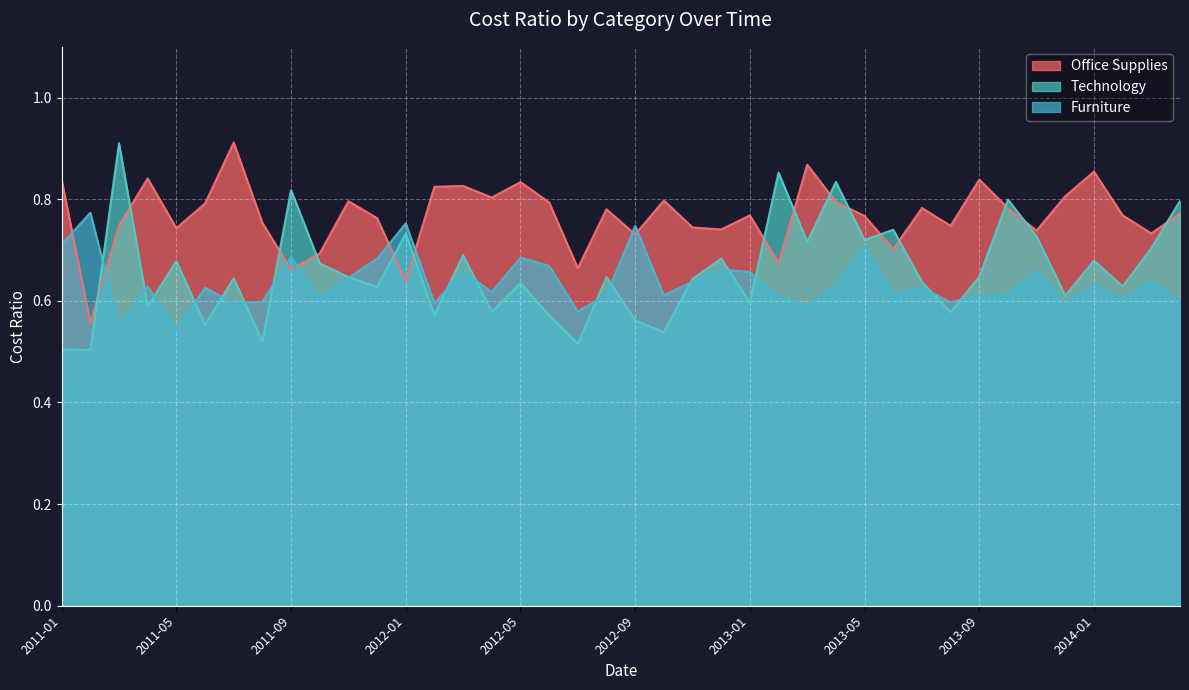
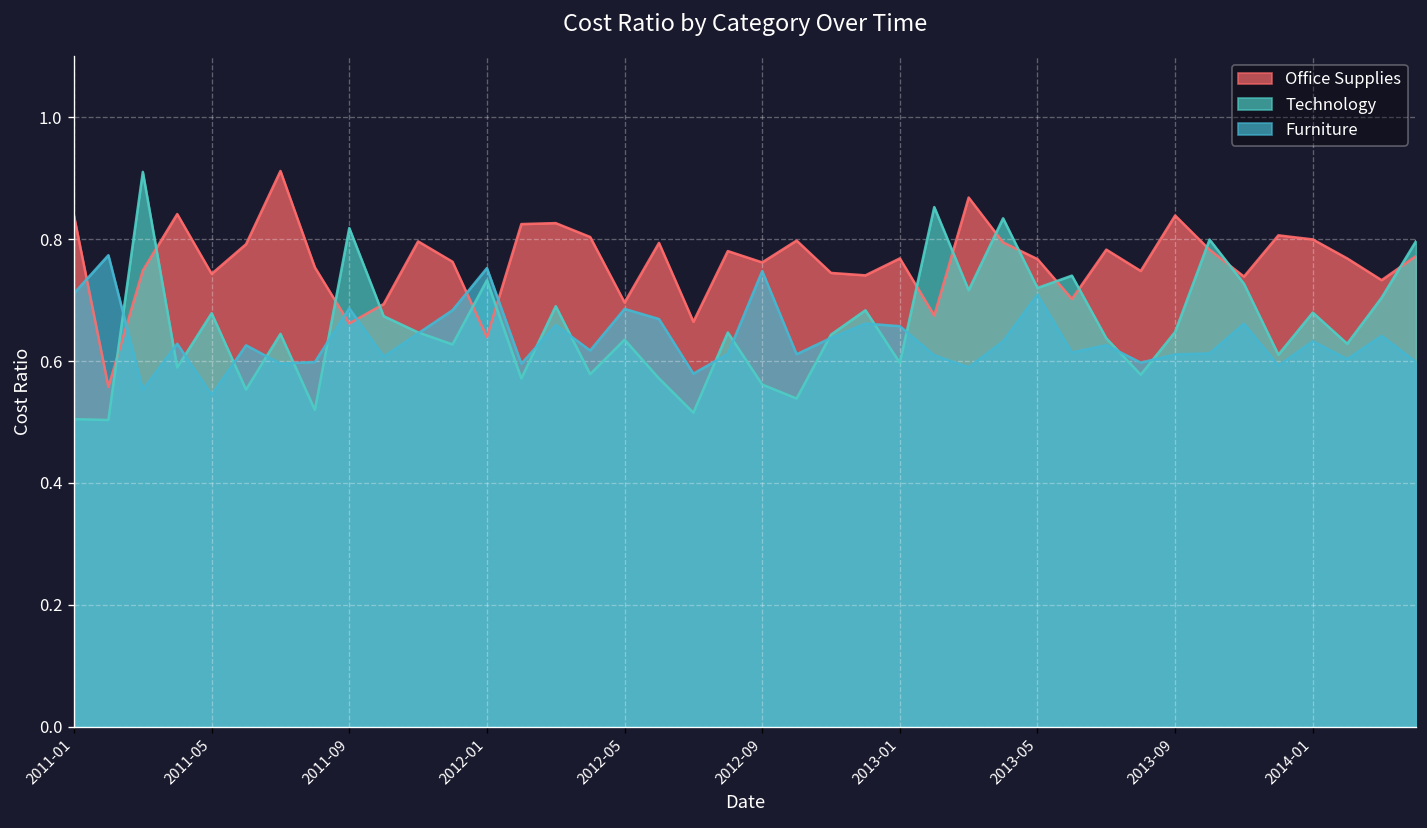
Office Supplies, 2012-05: 0.83 -> 0.70
Office Supplies, 2012-09: 0.73 -> 0.76
Office Supplies, 2014-01: 0.85 -> 0.80
